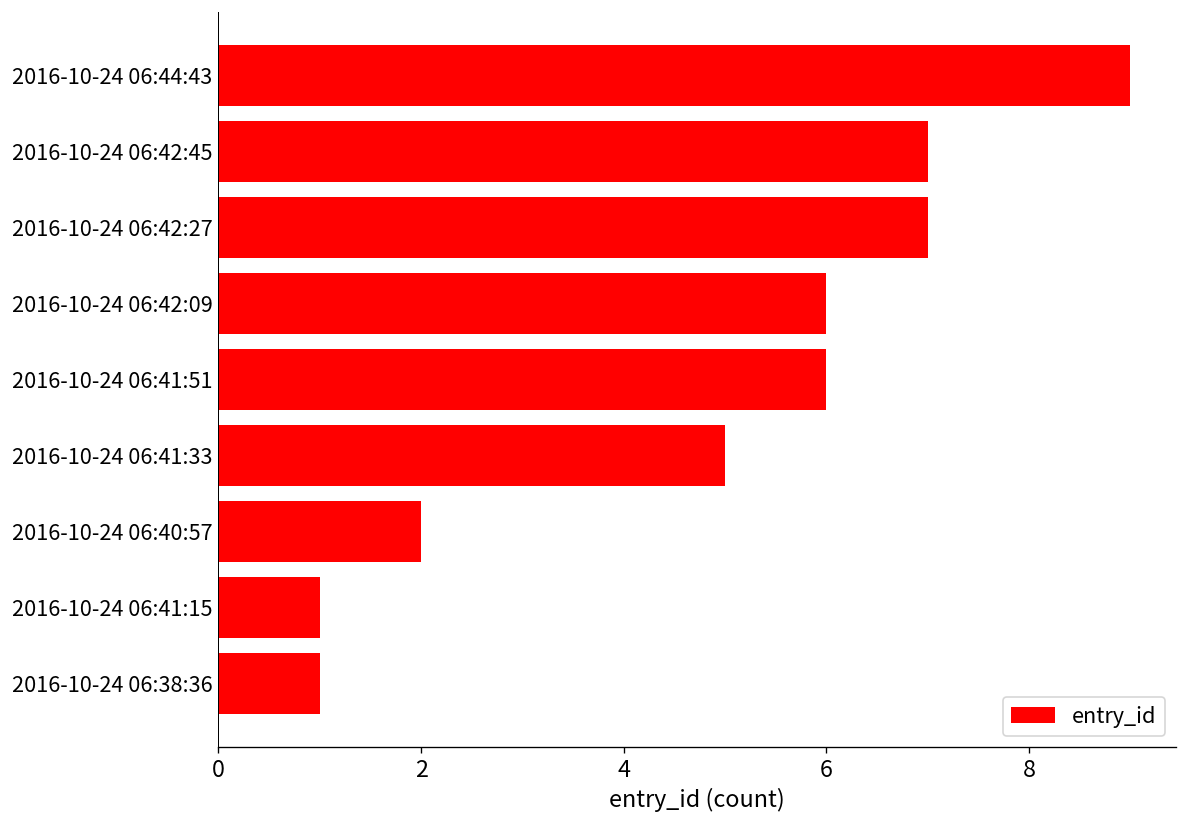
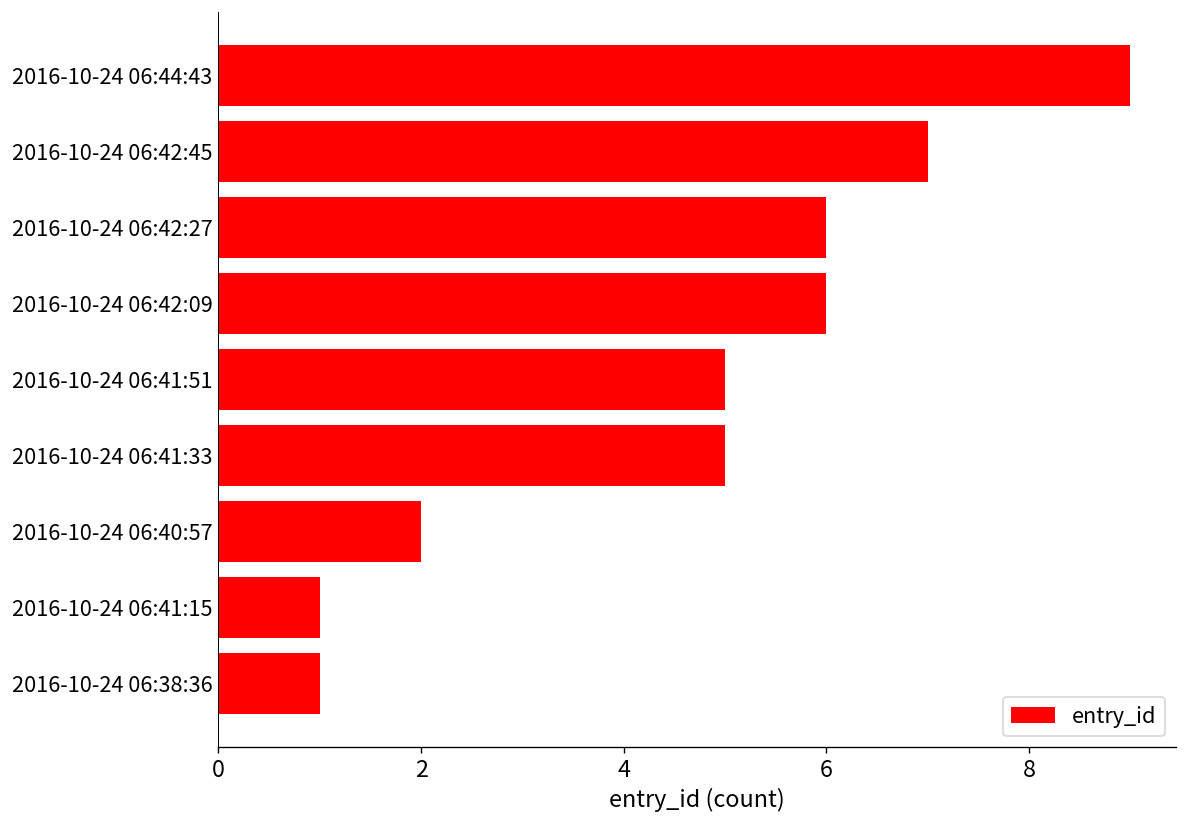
2016-10-24 06:42:27: 7 -> 6
2016-10-24 06:41:51: 6 -> 5
